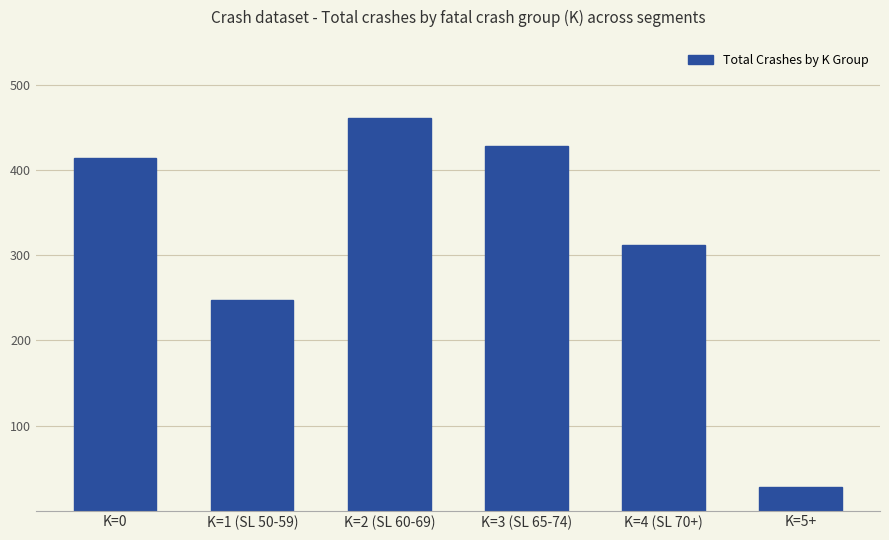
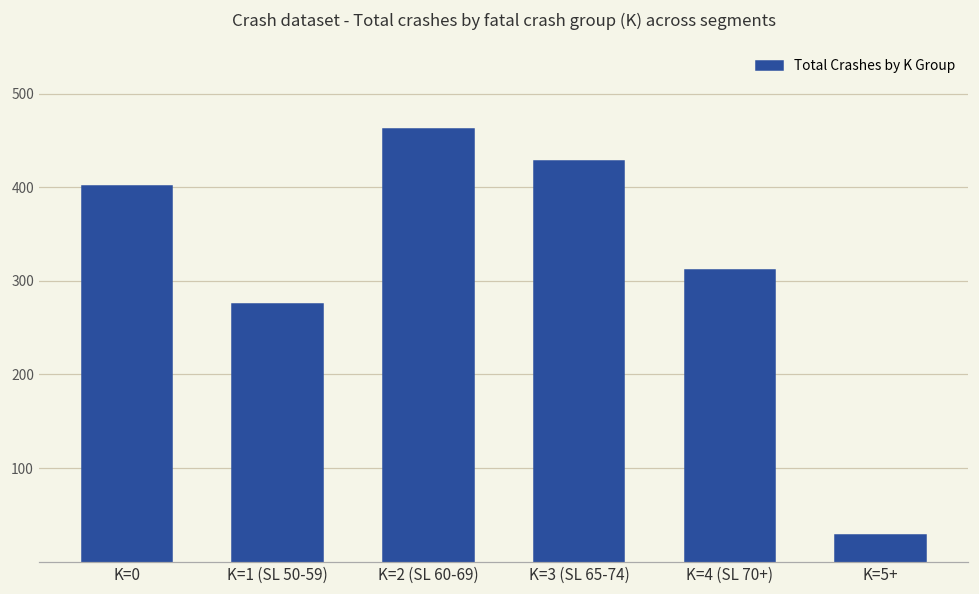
K=0: 420 -> 400
K=1 (SL 50-59): 250 -> 280
